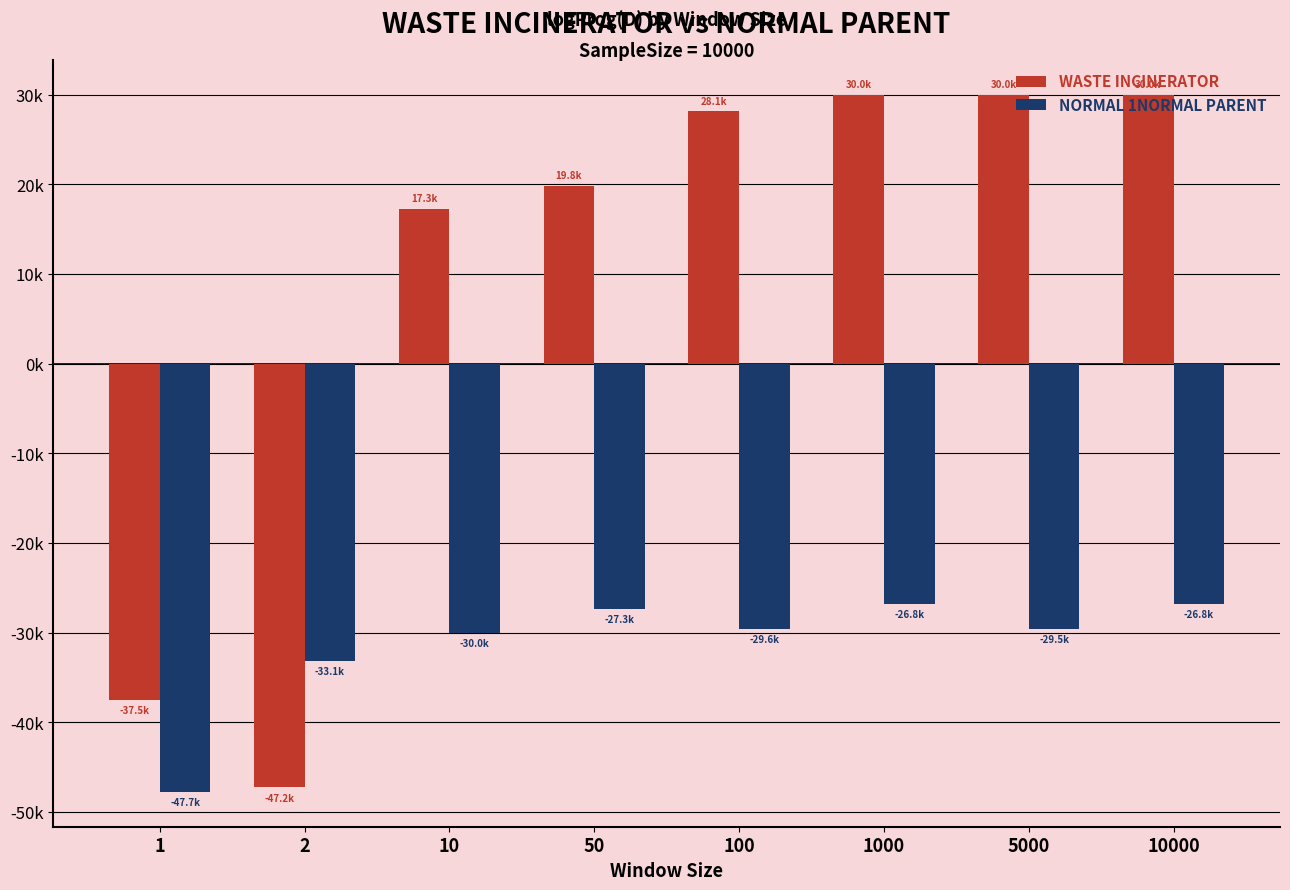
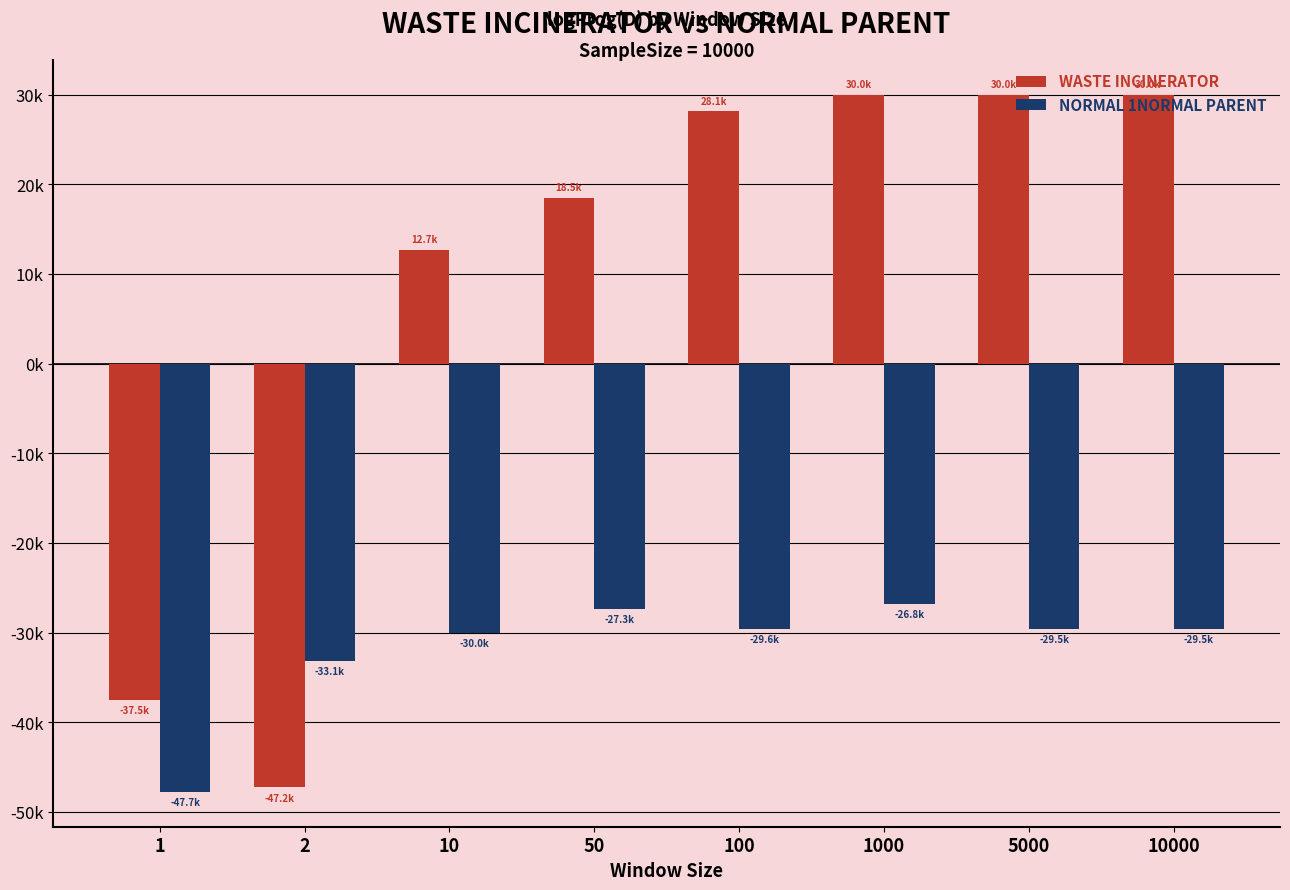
WASTE INCINERATOR, 10: 17.3k -> 12.7k
WASTE INCINERATOR, 50: 19.8k -> 18.5k
NORMAL 1NORMAL PARENT, 10000: -26.8k -> -29.5k
